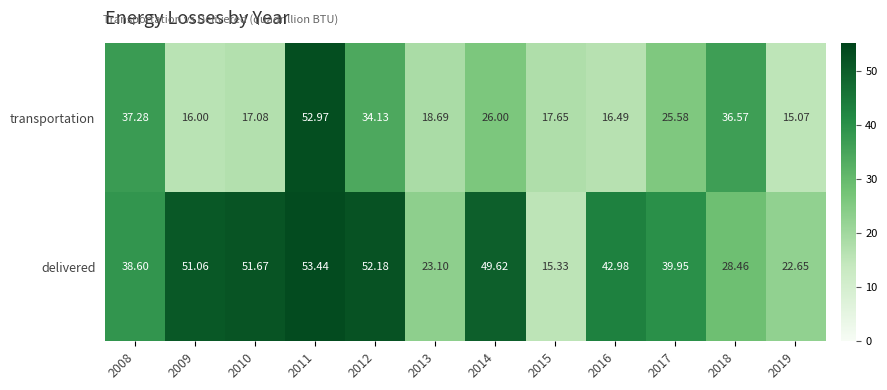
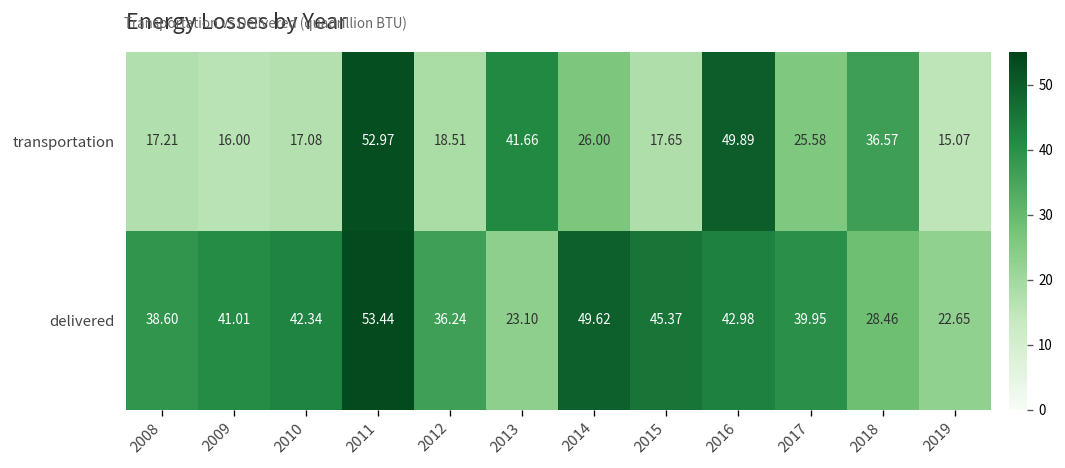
transportation, 2008: 37.28 -> 17.21
transportation, 2012: 34.13 -> 18.51
transportation, 2013: 18.69 -> 41.66
transportation, 2016: 16.49 -> 49.89
delivered, 2009: 51.06 -> 41.01
delivered, 2010: 51.67 -> 42.34
delivered, 2012: 52.18 -> 36.24
delivered, 2015: 15.33 -> 45.37
